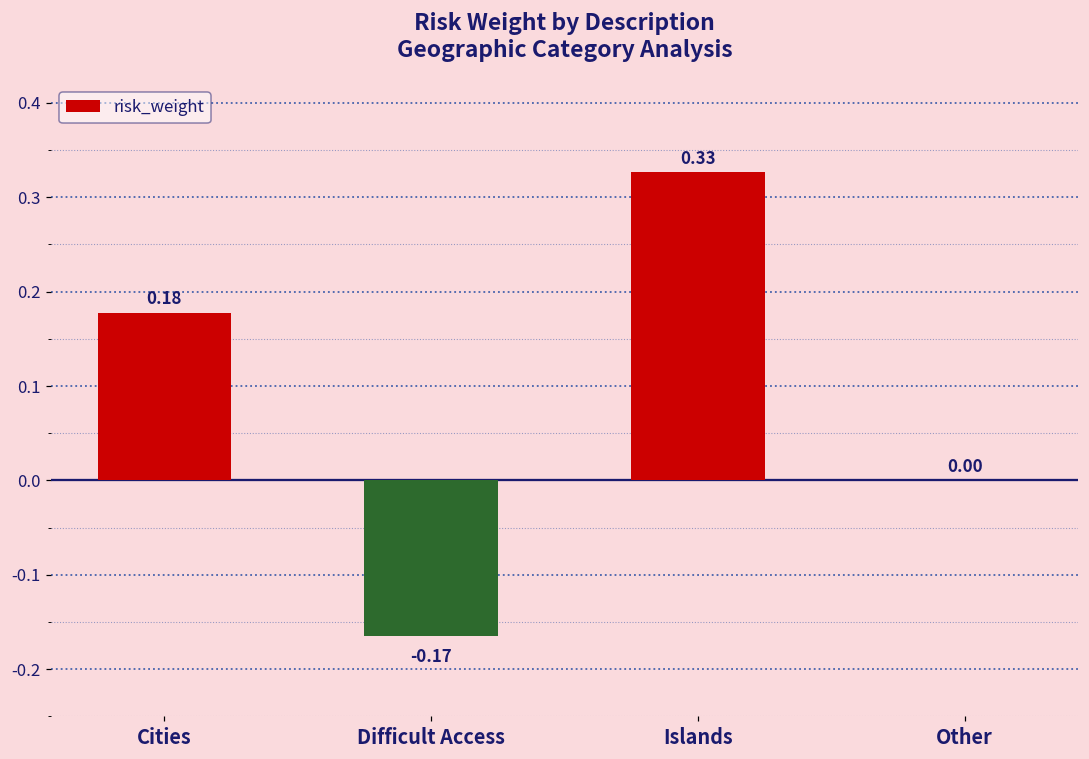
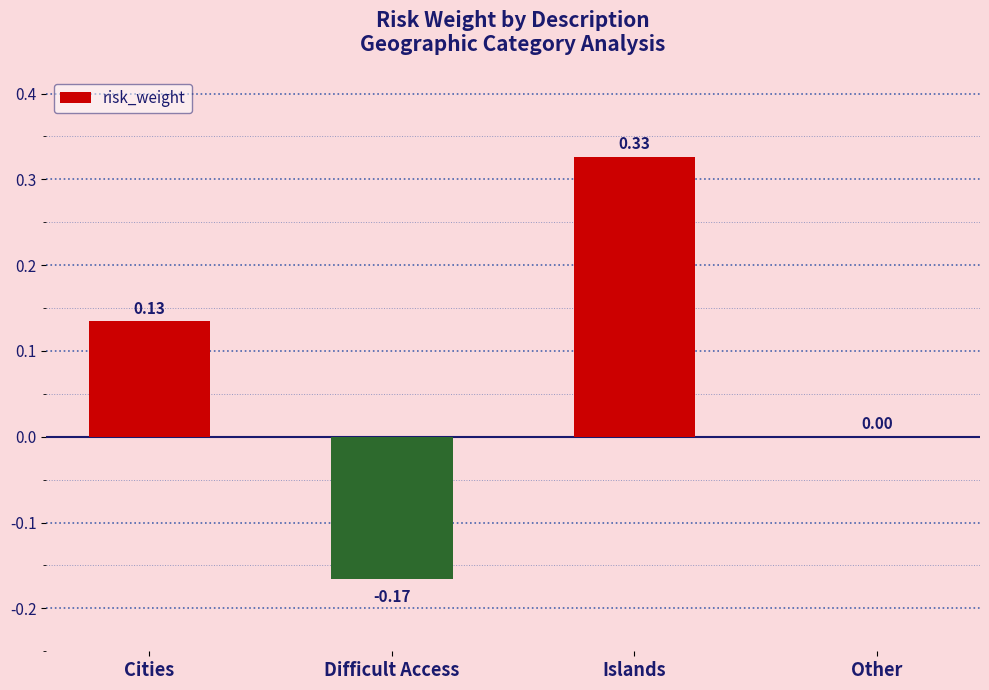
Cities: 0.18 -> 0.13
